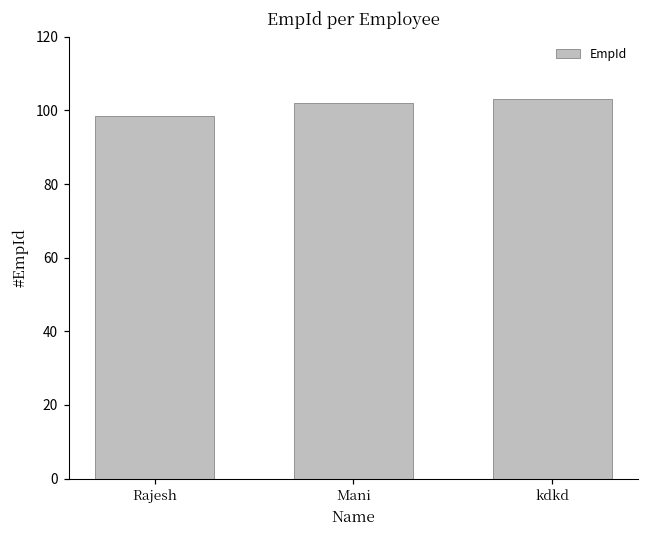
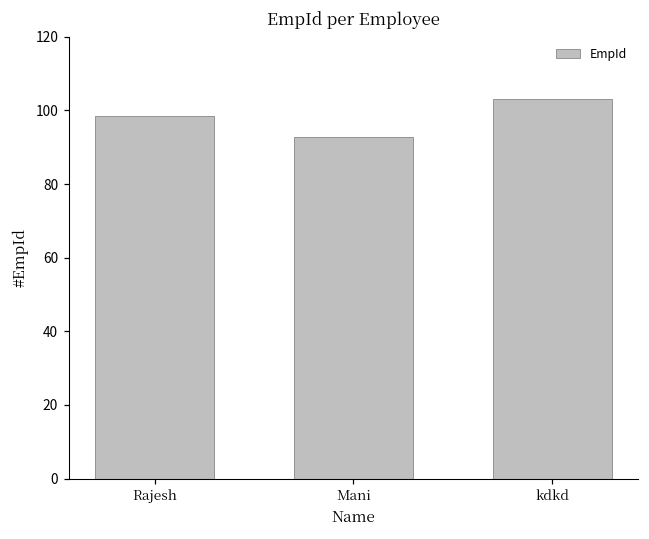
Mani: 102 -> 93
